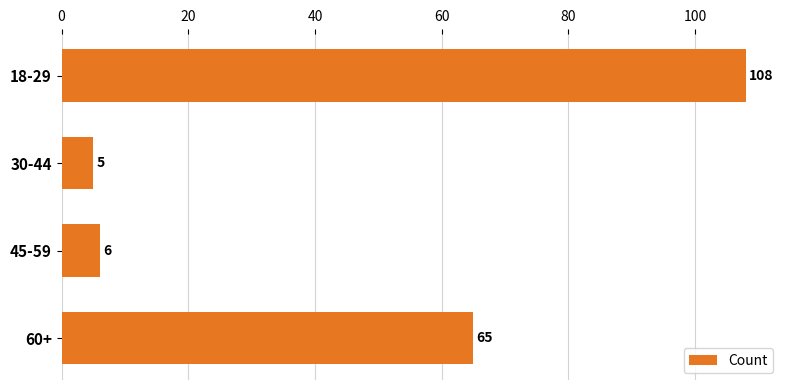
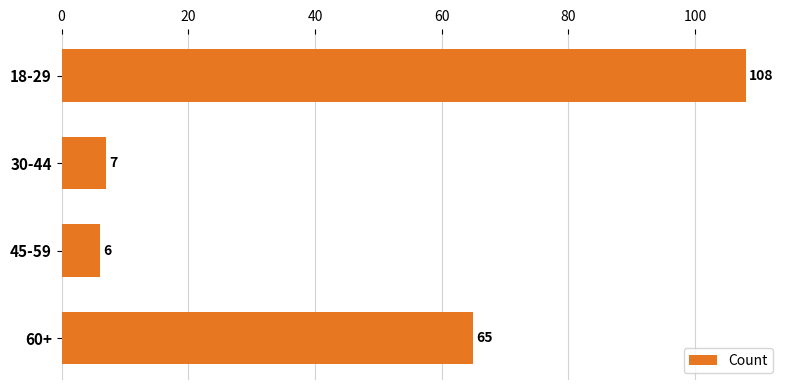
30-44: 5 -> 7
